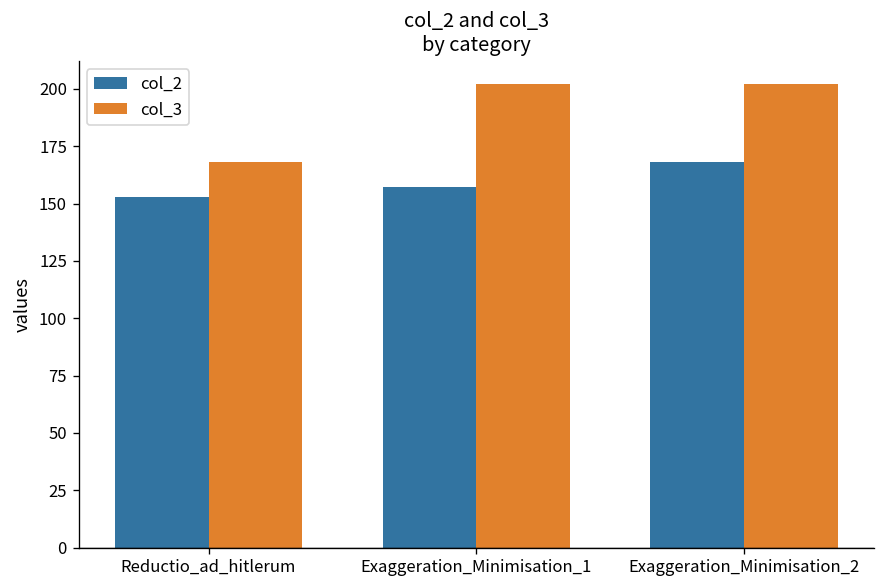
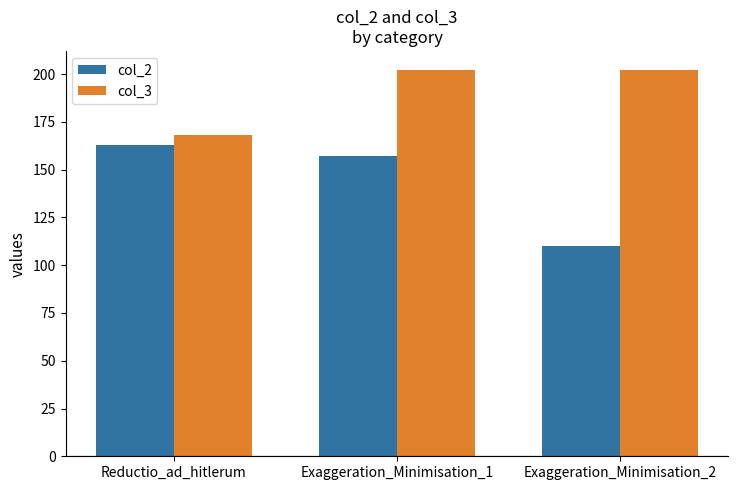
col_2, Reductio_ad_hitlerum: 153 -> 163
col_2, Exaggeration_Minimisation_2: 168 -> 110
